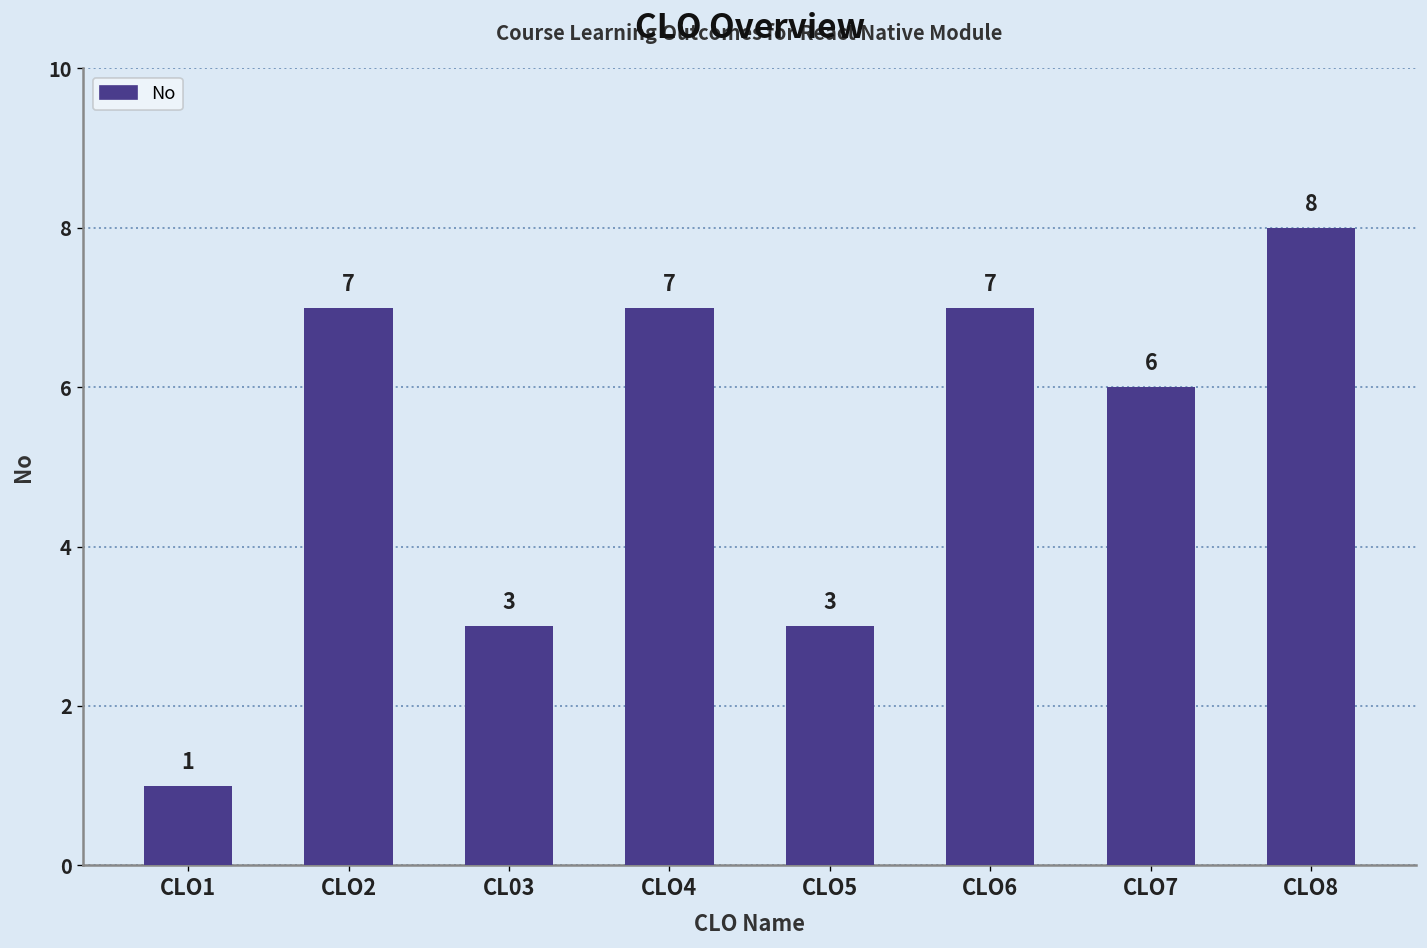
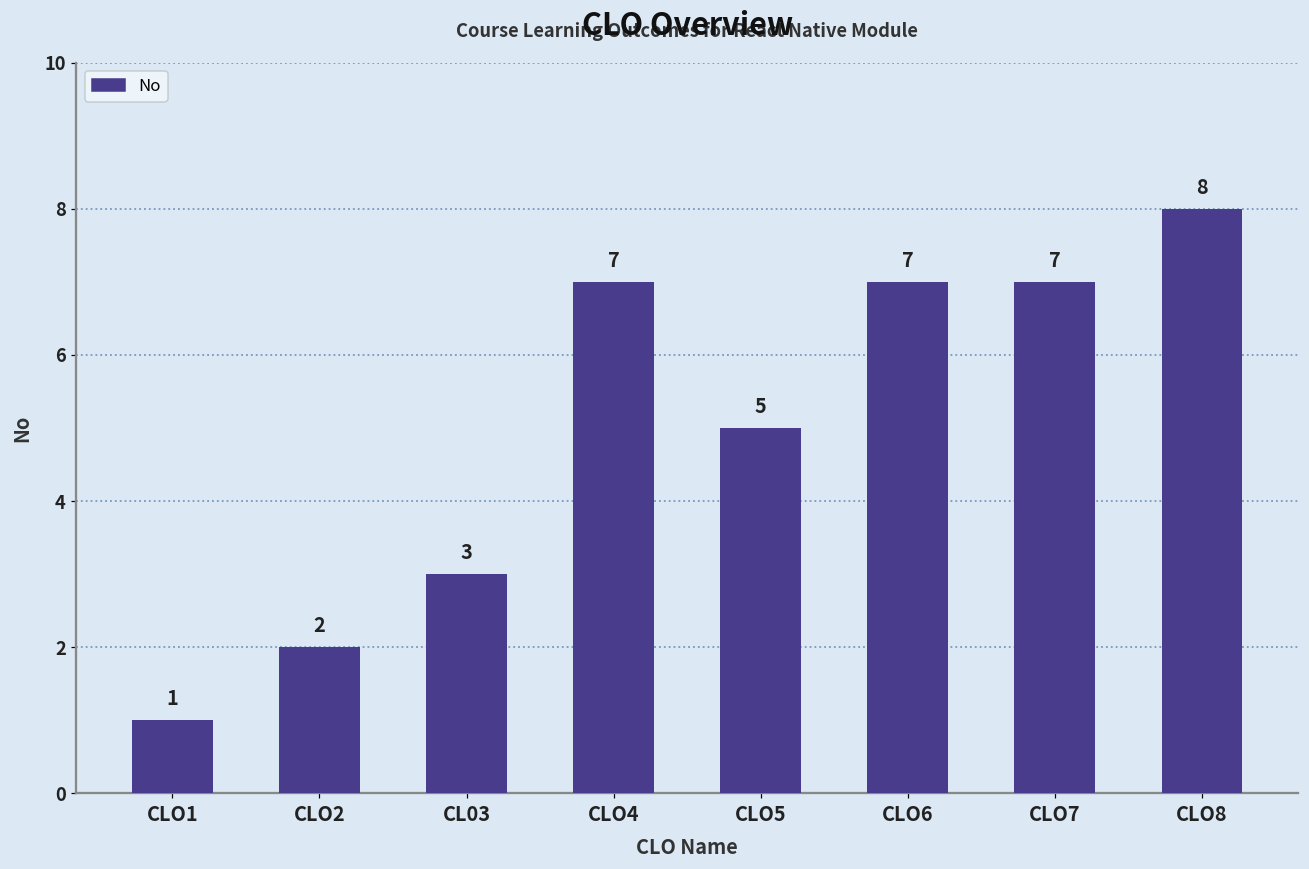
CLO2: 7 -> 2
CLO5: 3 -> 5
CLO7: 6 -> 7
